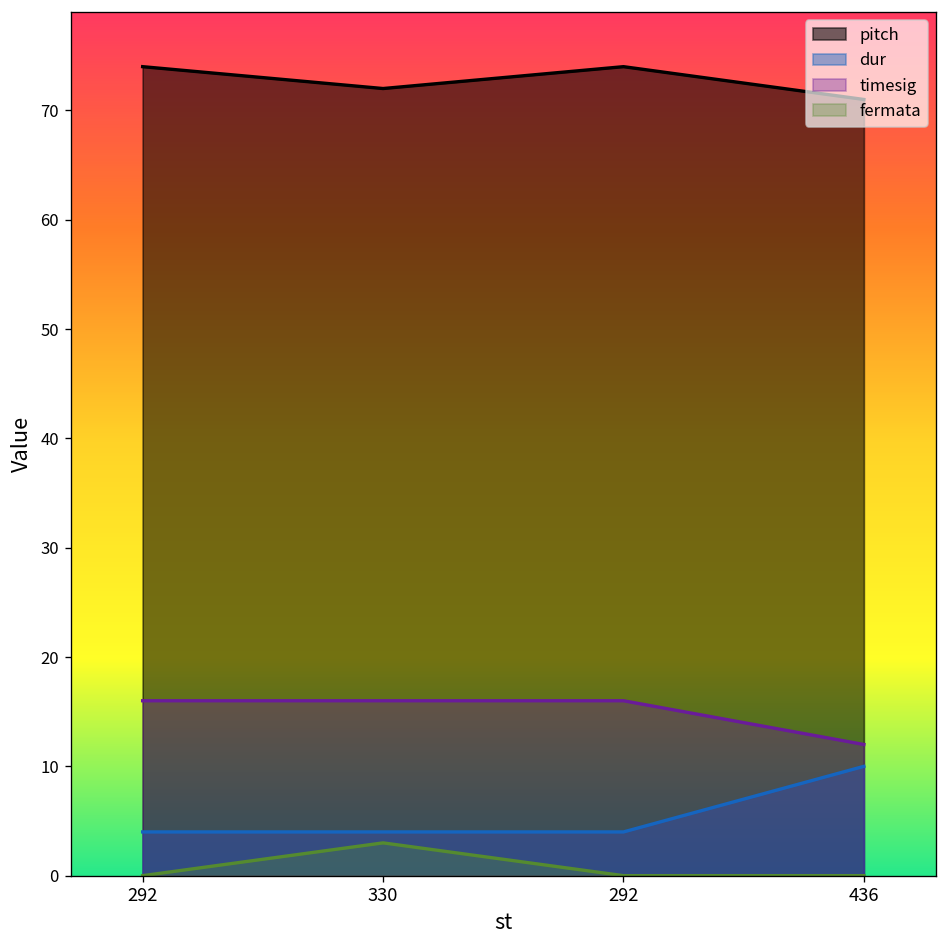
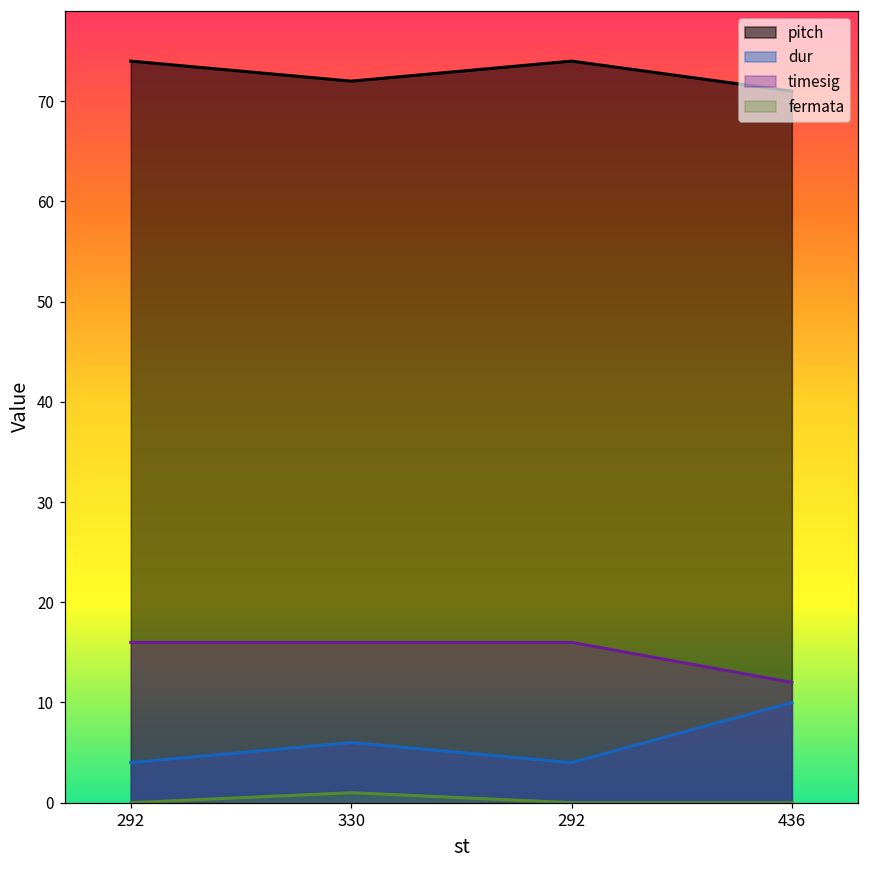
dur, 330: 4 -> 6
fermata, 330: 3 -> 1
